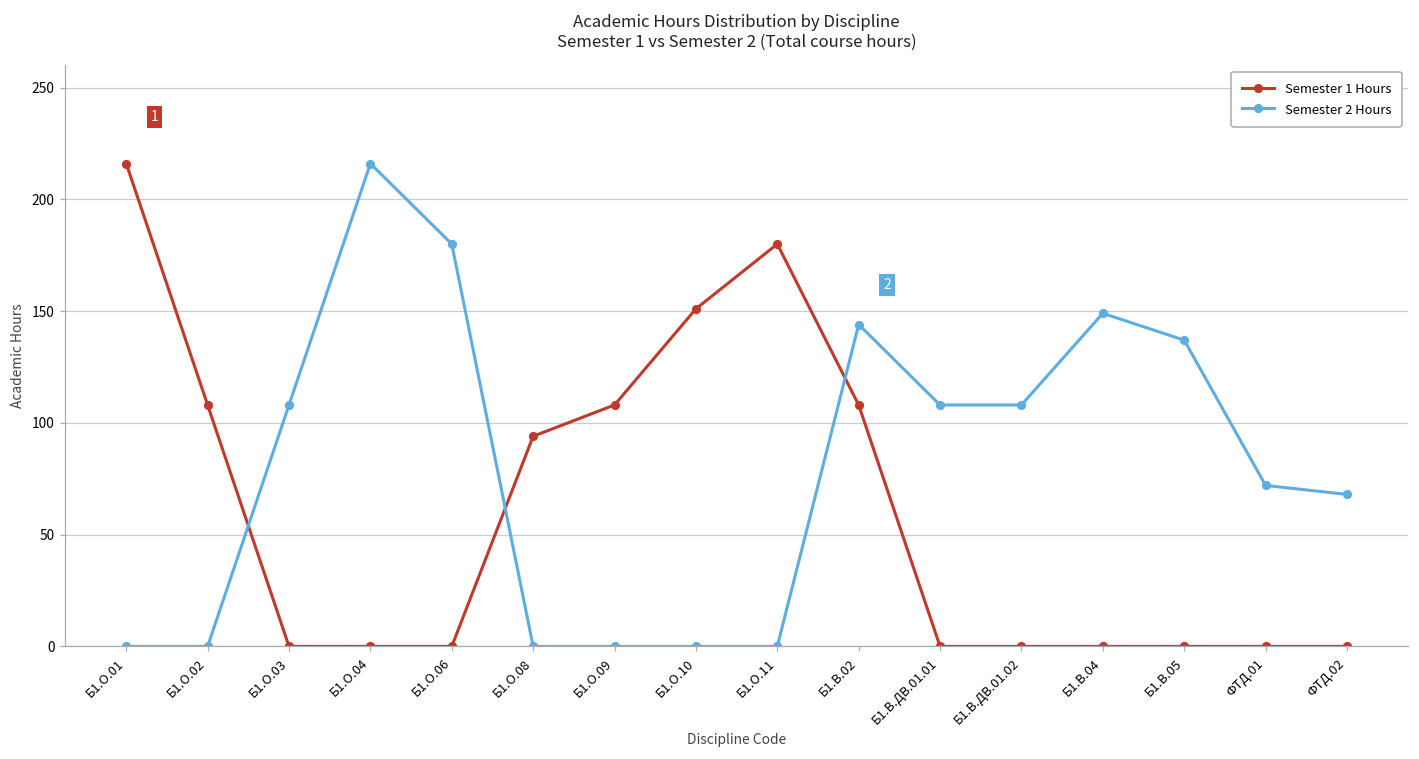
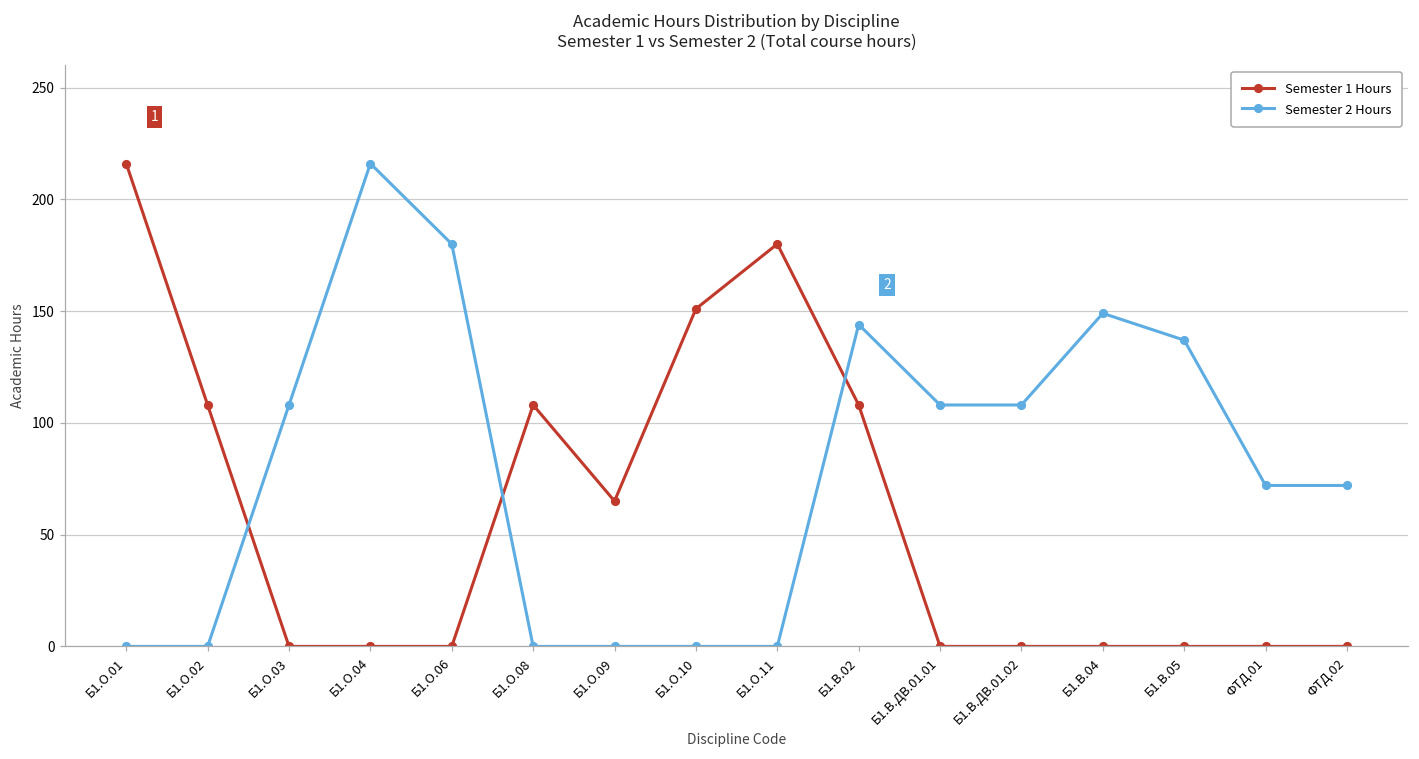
Semester 1 Hours, Б1.О.08: 94 -> 108
Semester 1 Hours, Б1.О.09: 108 -> 65
Semester 2 Hours, ФТД.02: 68 -> 72
